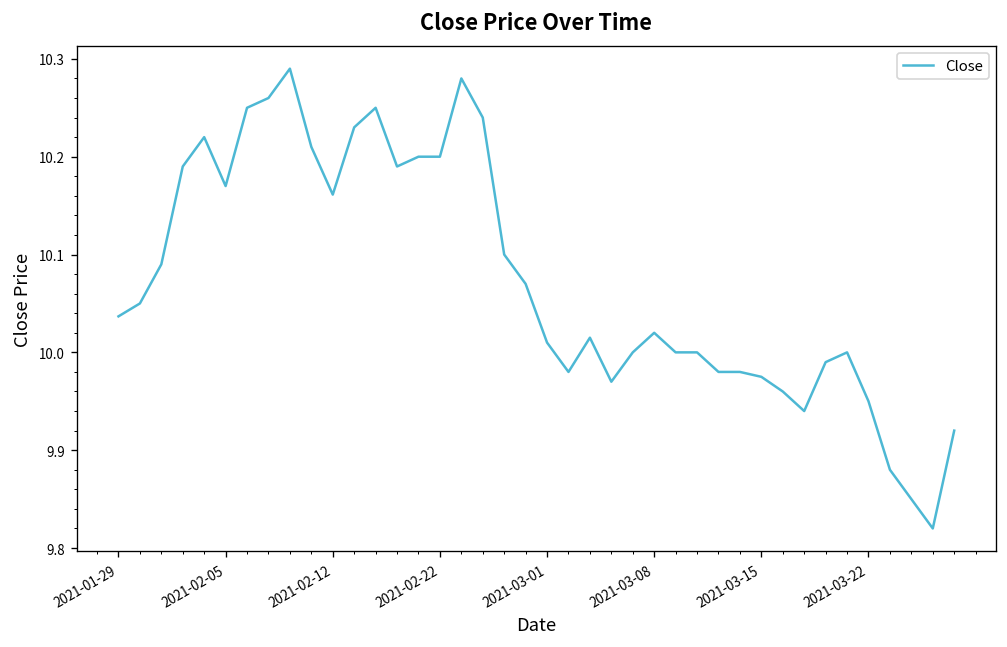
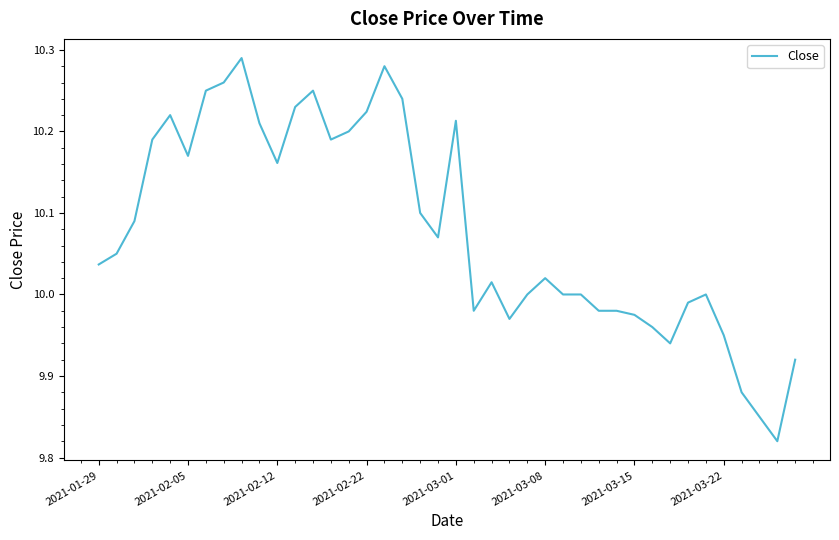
2021-02-22: 10.20 -> 10.22
2021-03-01: 10.01 -> 10.21
